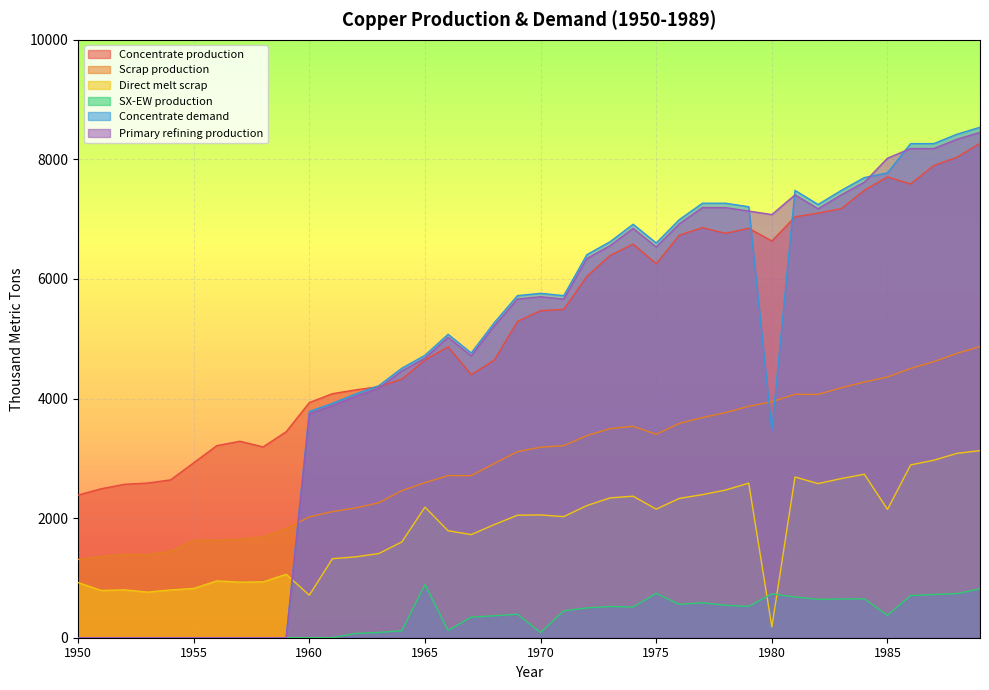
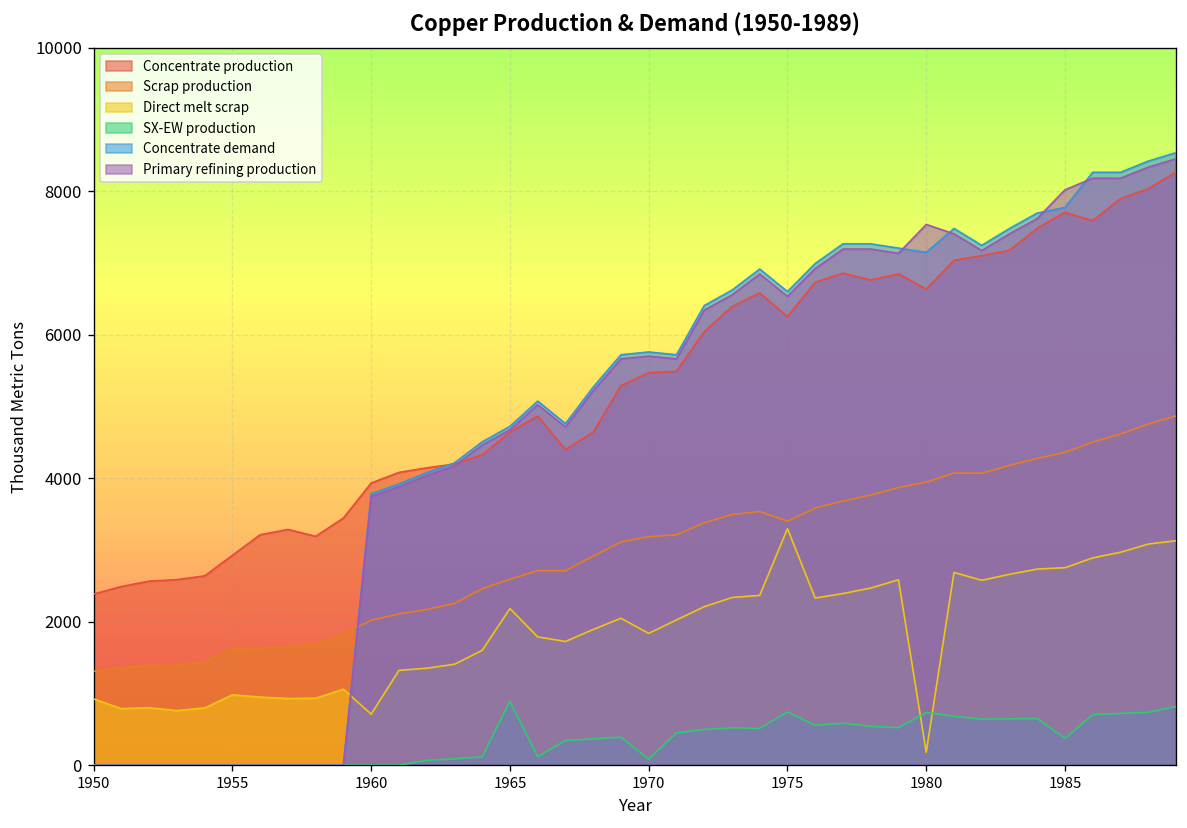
Direct melt scrap, 1955: 800 -> 1000
Direct melt scrap, 1970: 2100 -> 1800
Direct melt scrap, 1975: 2200 -> 3300
Concentrate demand, 1980: 3500 -> 7100
Primary refining production, 1980: 7100 -> 7500
Direct melt scrap, 1985: 2100 -> 2800
